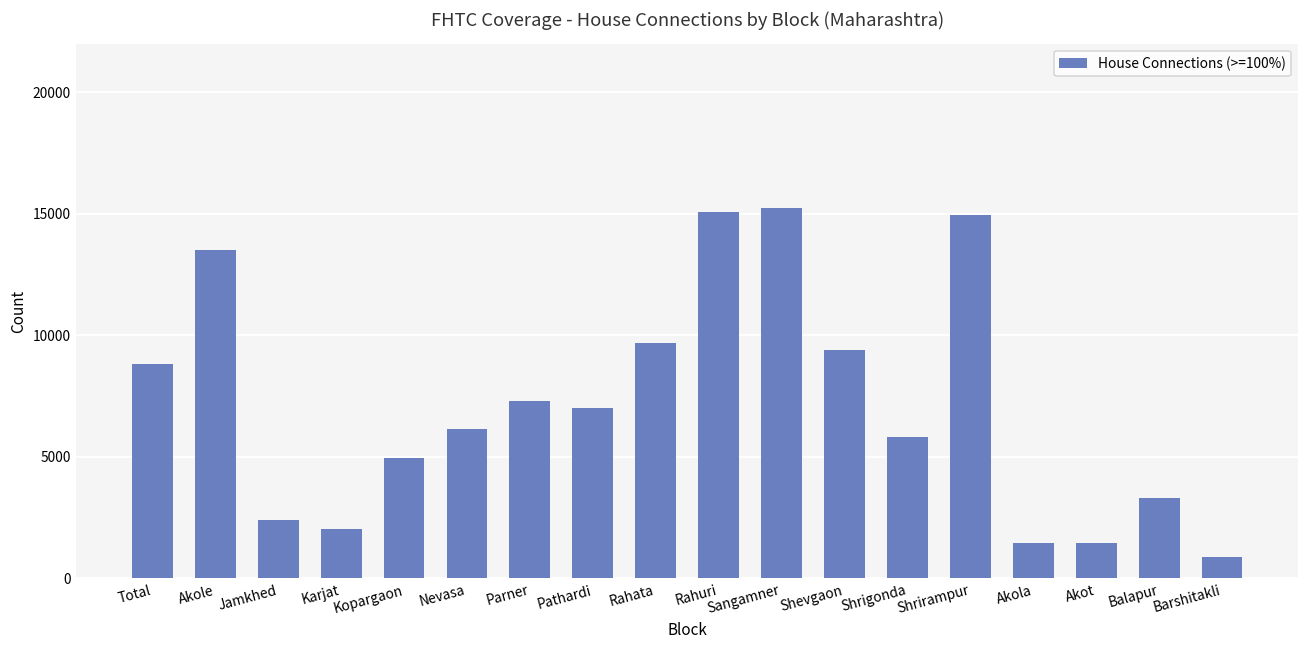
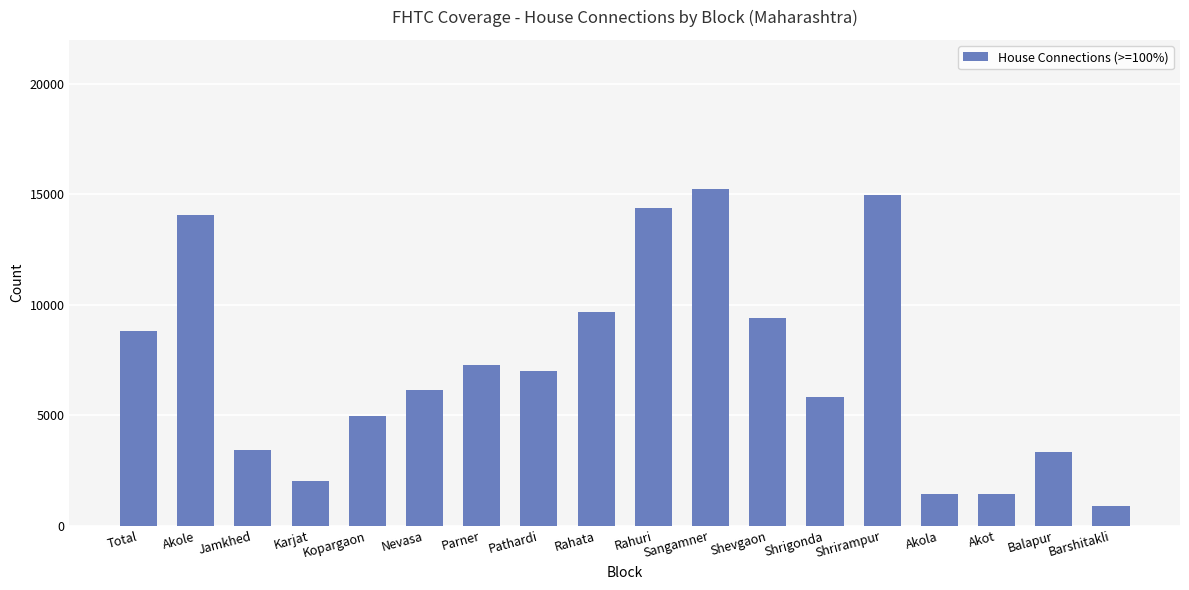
Akole: 13500 -> 14100
Jamkhed: 2400 -> 3400
Rahuri: 15100 -> 14400
